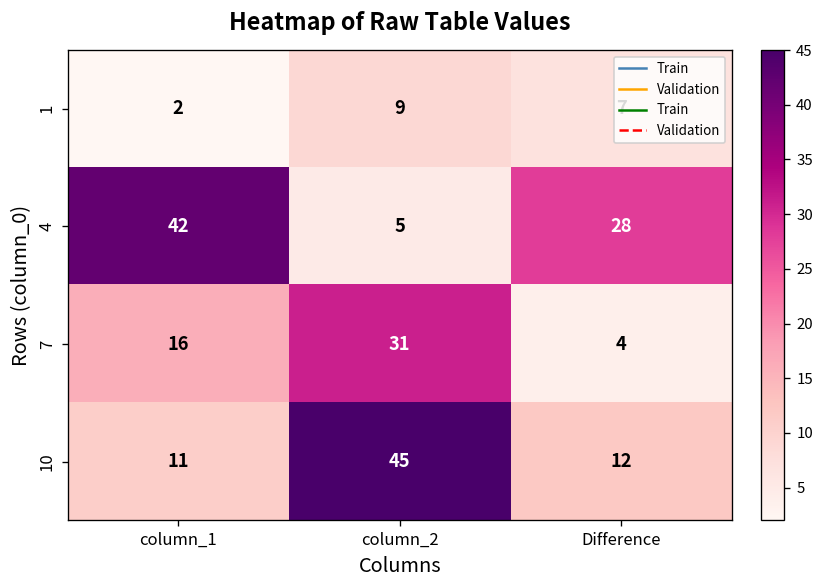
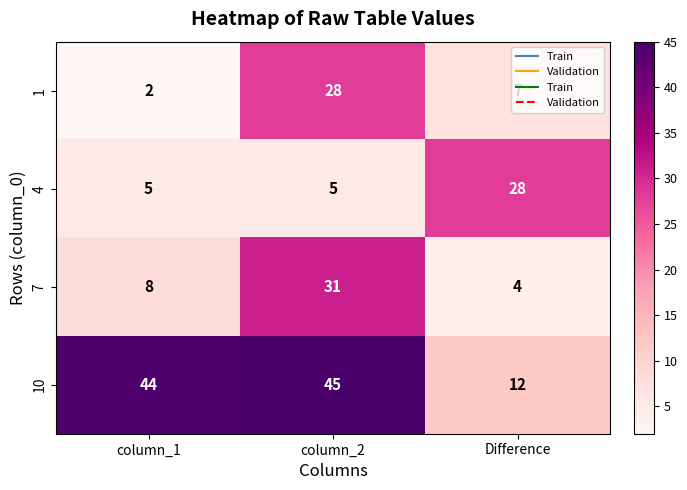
1, column_2: 9 -> 28
4, column_1: 42 -> 5
7, column_1: 16 -> 8
10, column_1: 11 -> 44
